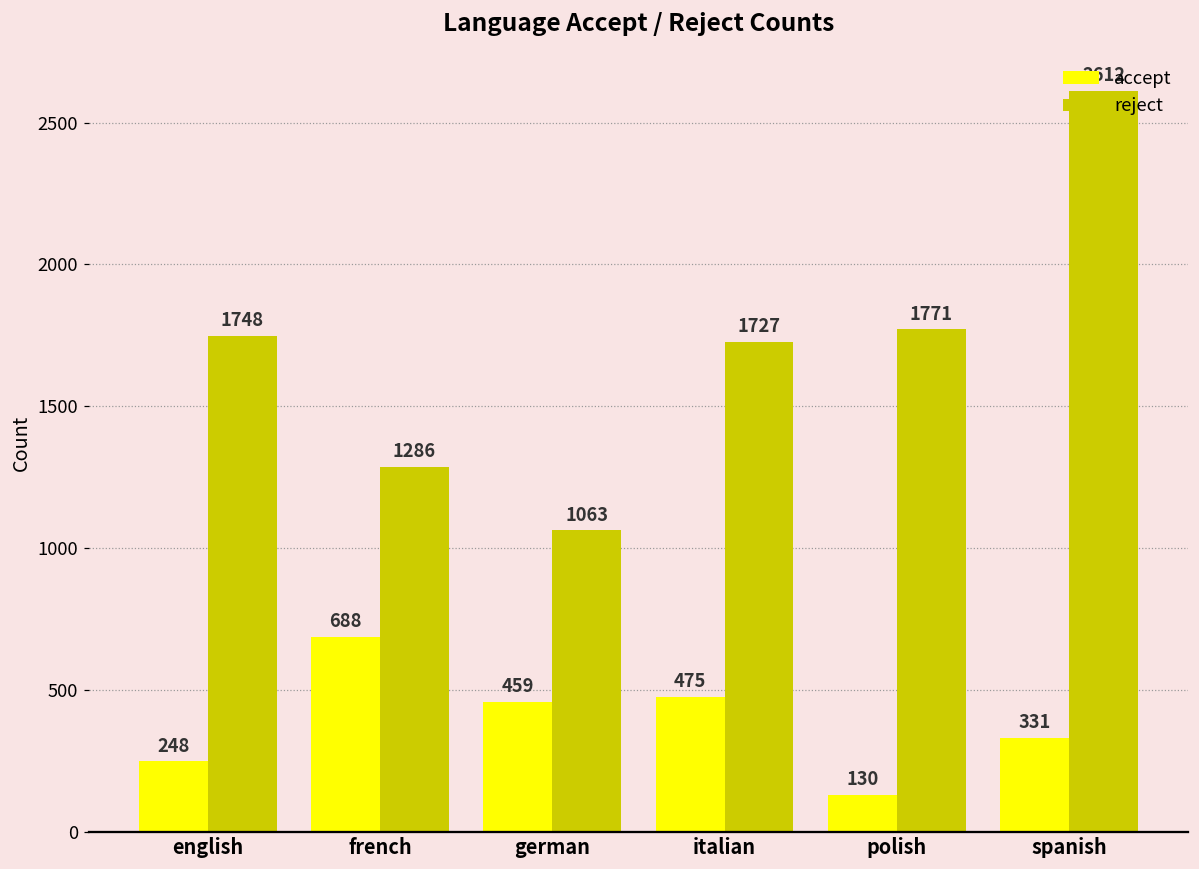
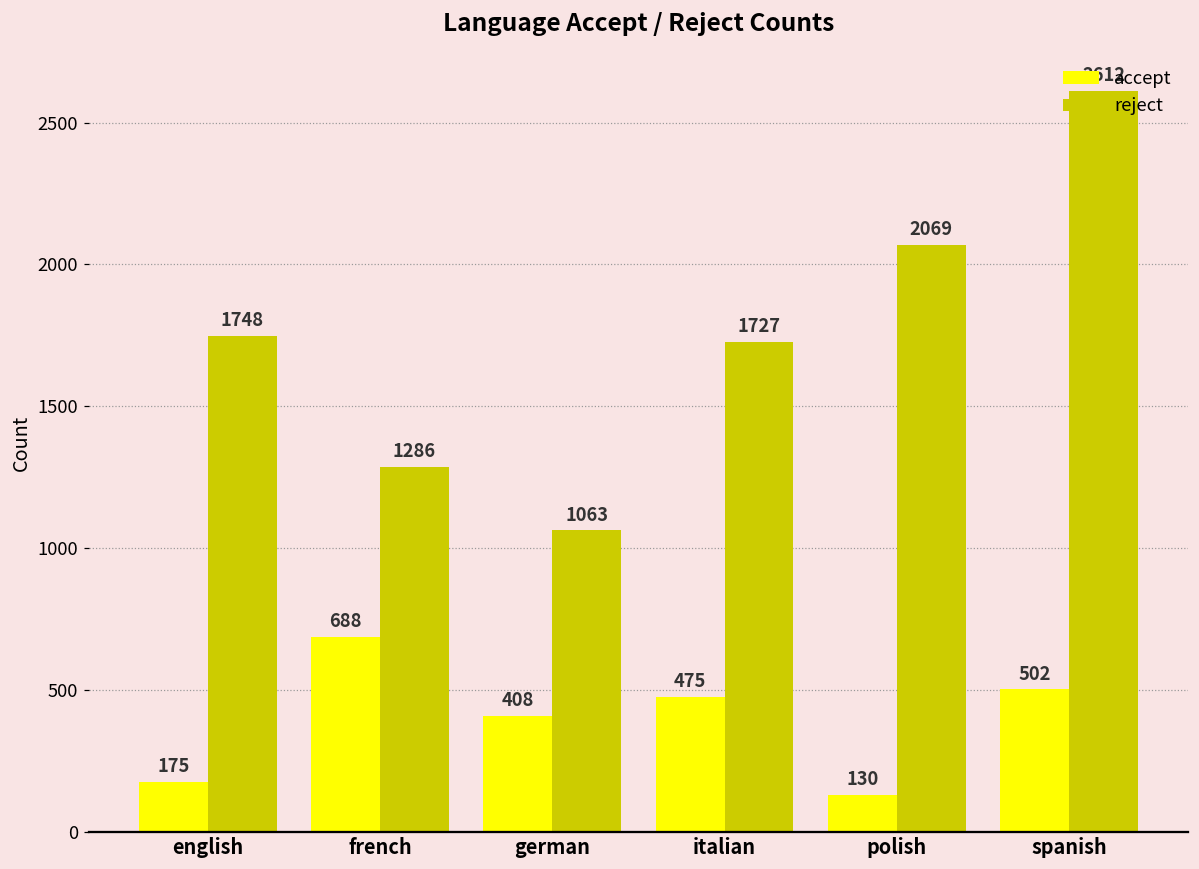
accept, english: 248 -> 175
accept, german: 459 -> 408
reject, polish: 1771 -> 2069
accept, spanish: 331 -> 502
